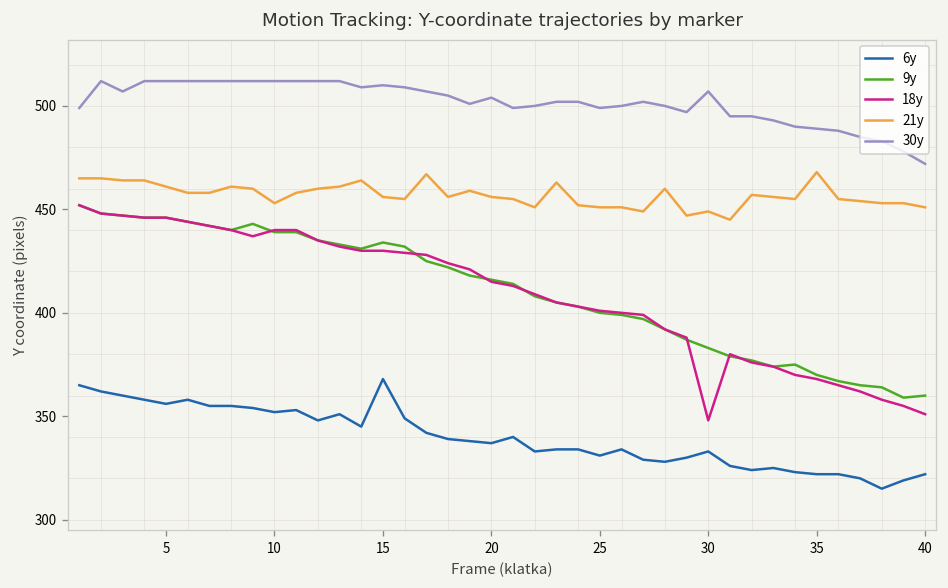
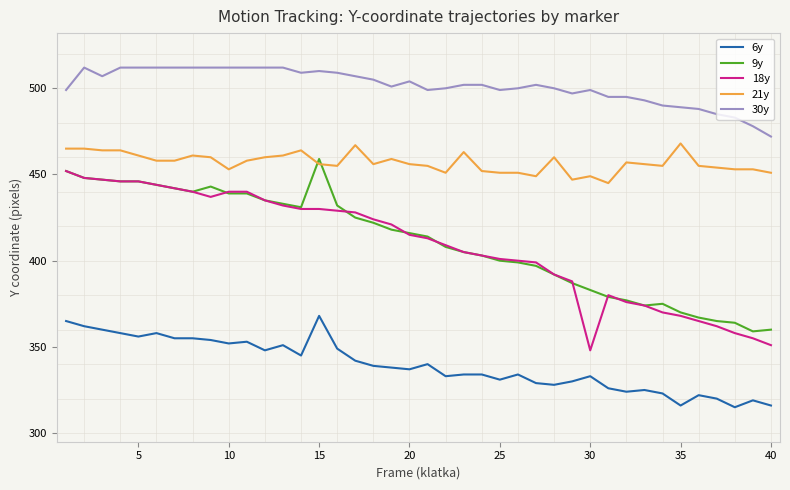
9y, 15: 434 -> 459
30y, 30: 507 -> 499
6y, 35: 322 -> 316
6y, 40: 322 -> 316
